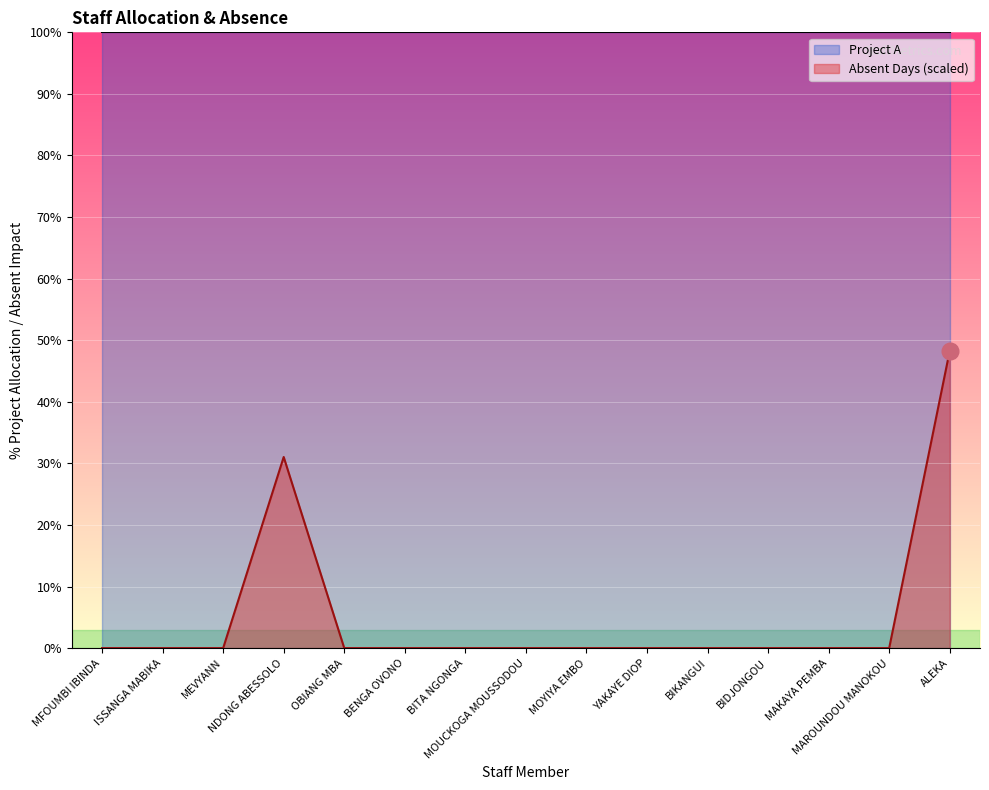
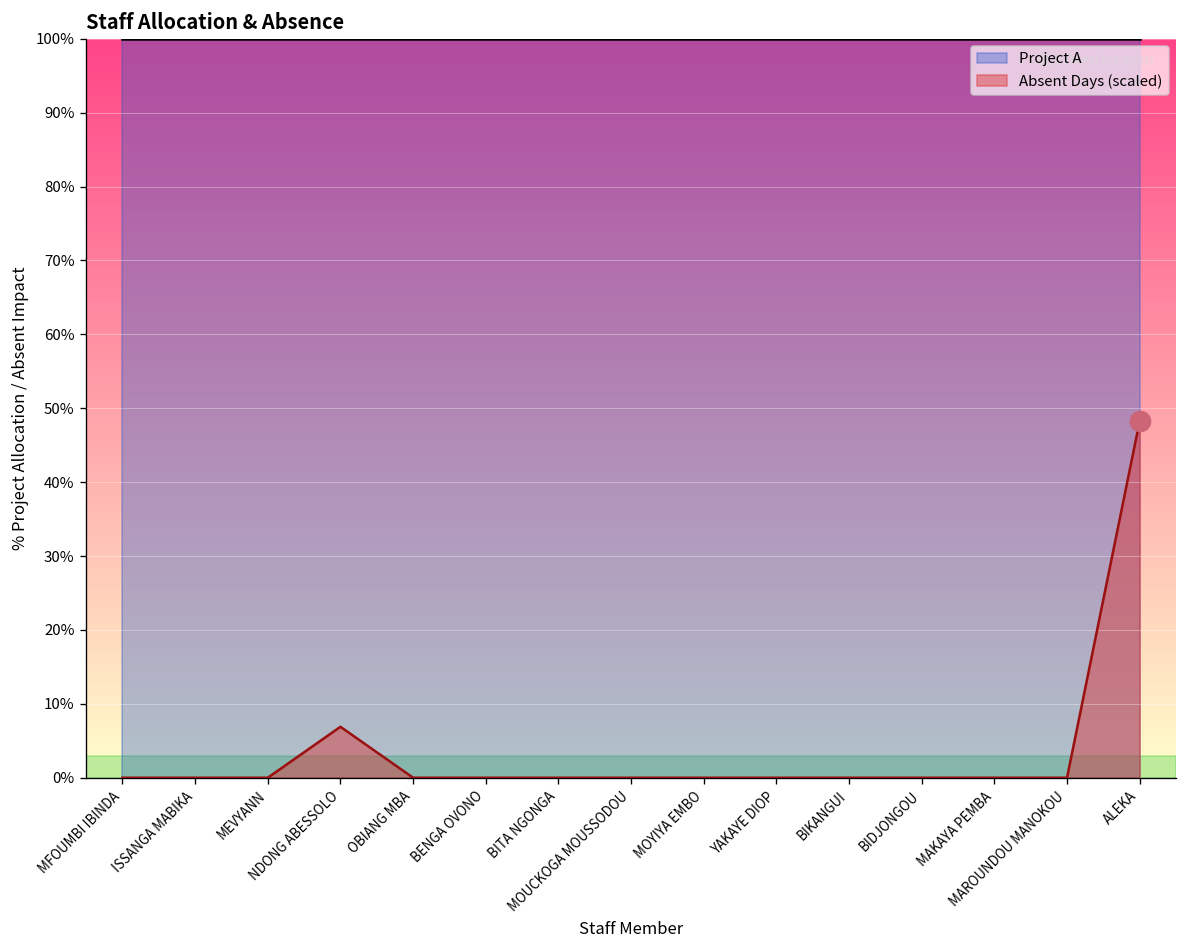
Absent Days (scaled), NDONG ABESSOLO: 31% -> 7%
